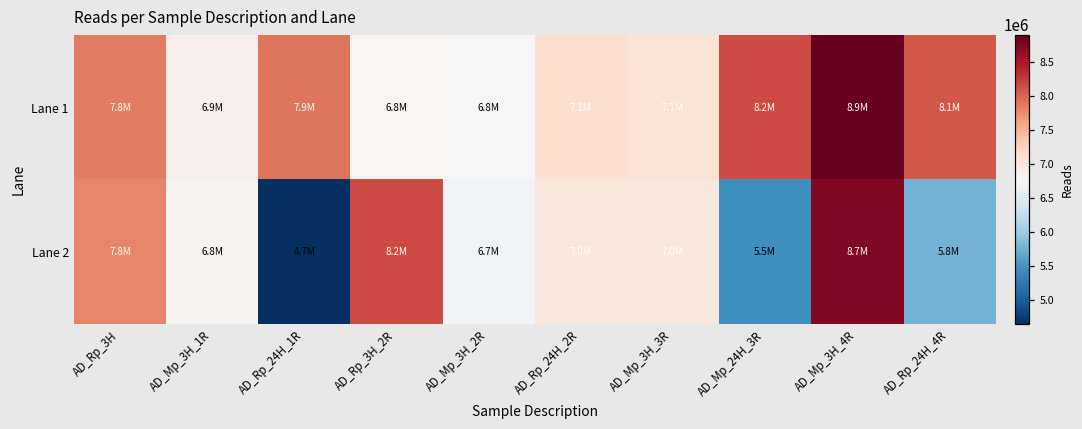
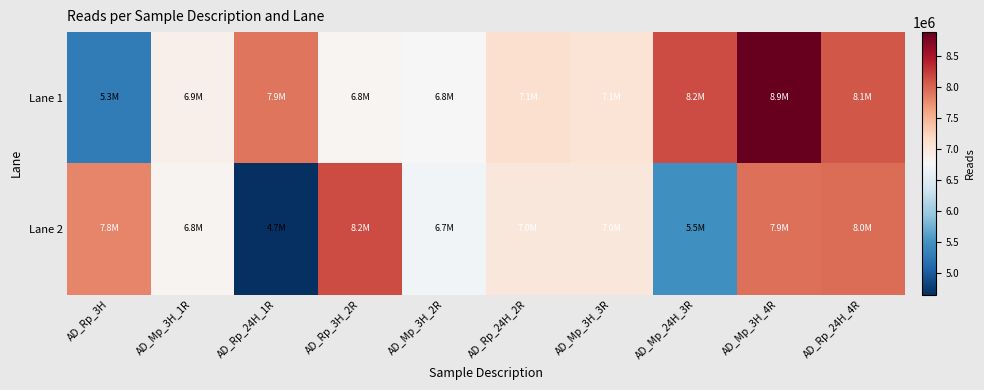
Lane 1, AD_Rp_3H: 7.8M -> 5.3M
Lane 2, AD_Mp_3H_4R: 8.7M -> 7.9M
Lane 2, AD_Rp_24H_4R: 5.8M -> 8.0M
